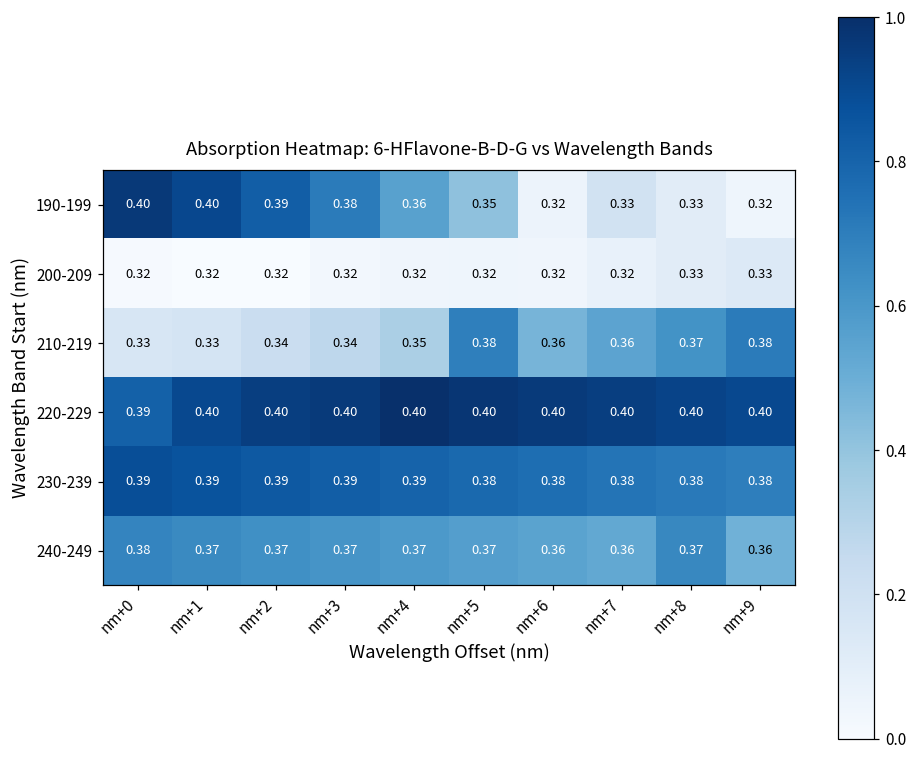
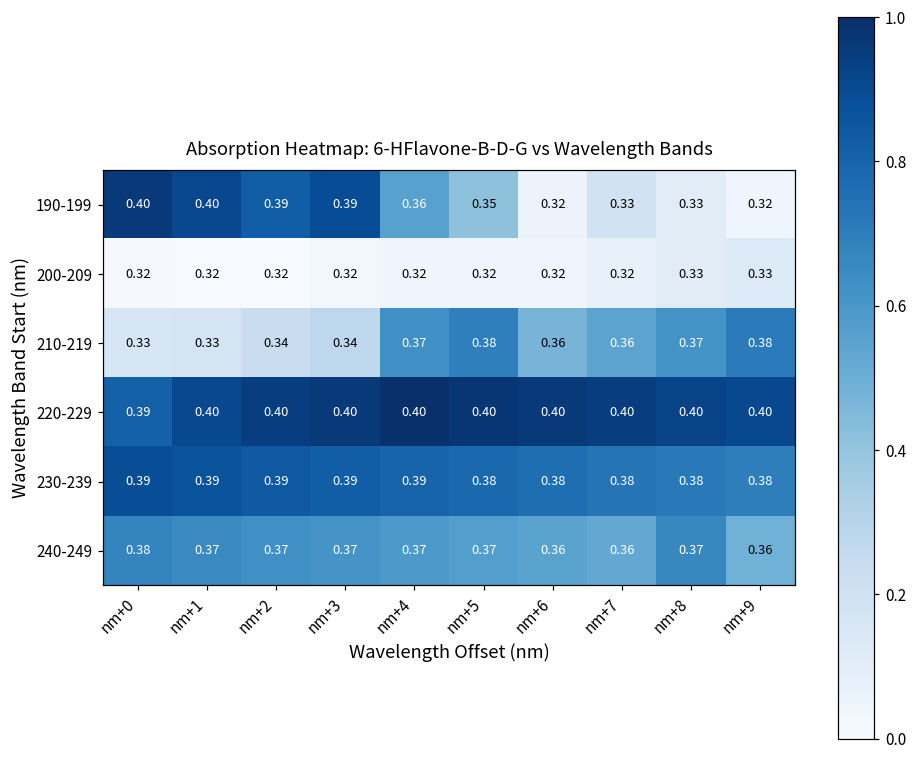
190-199, nm+3: 0.38 -> 0.39
210-219, nm+4: 0.35 -> 0.37
